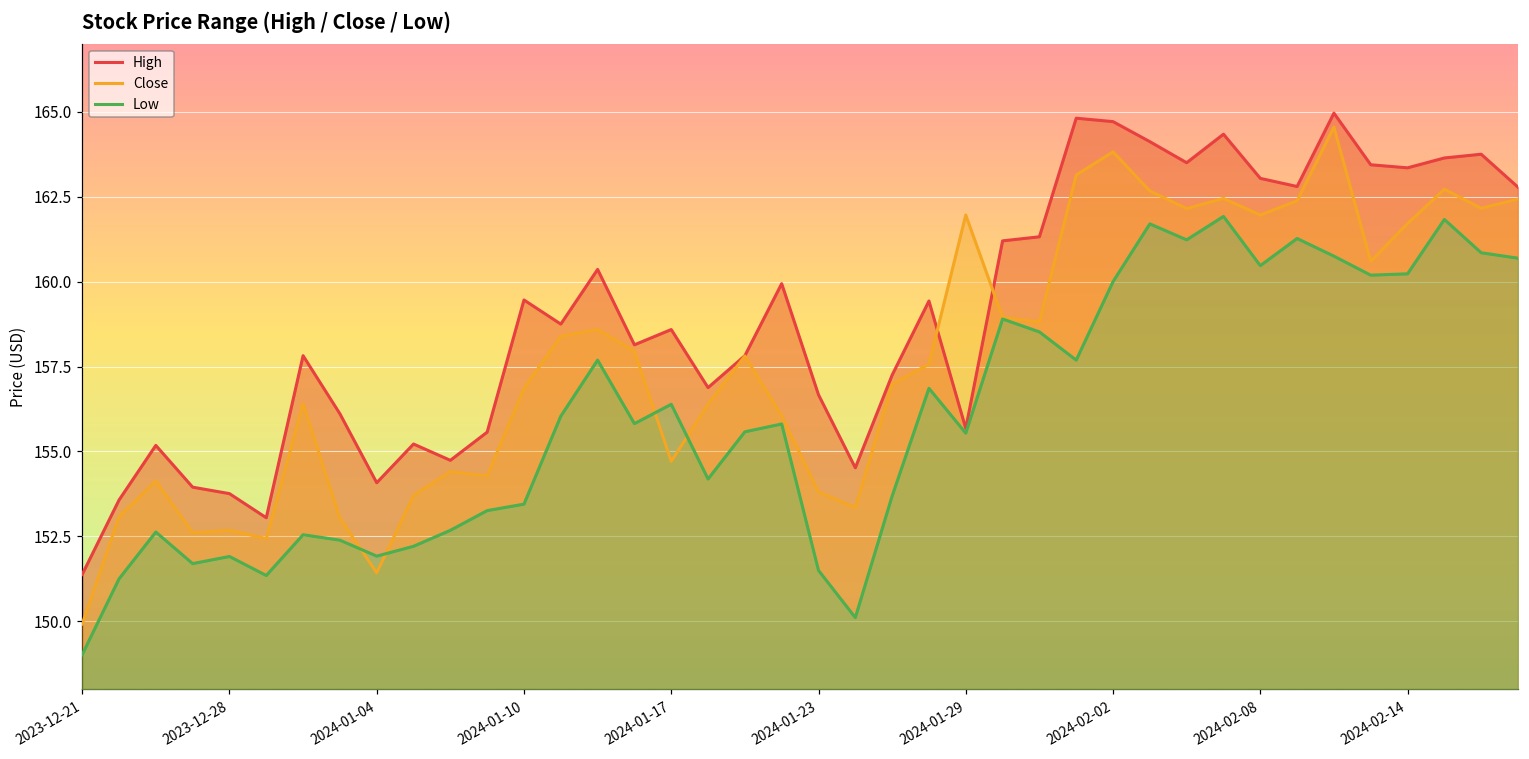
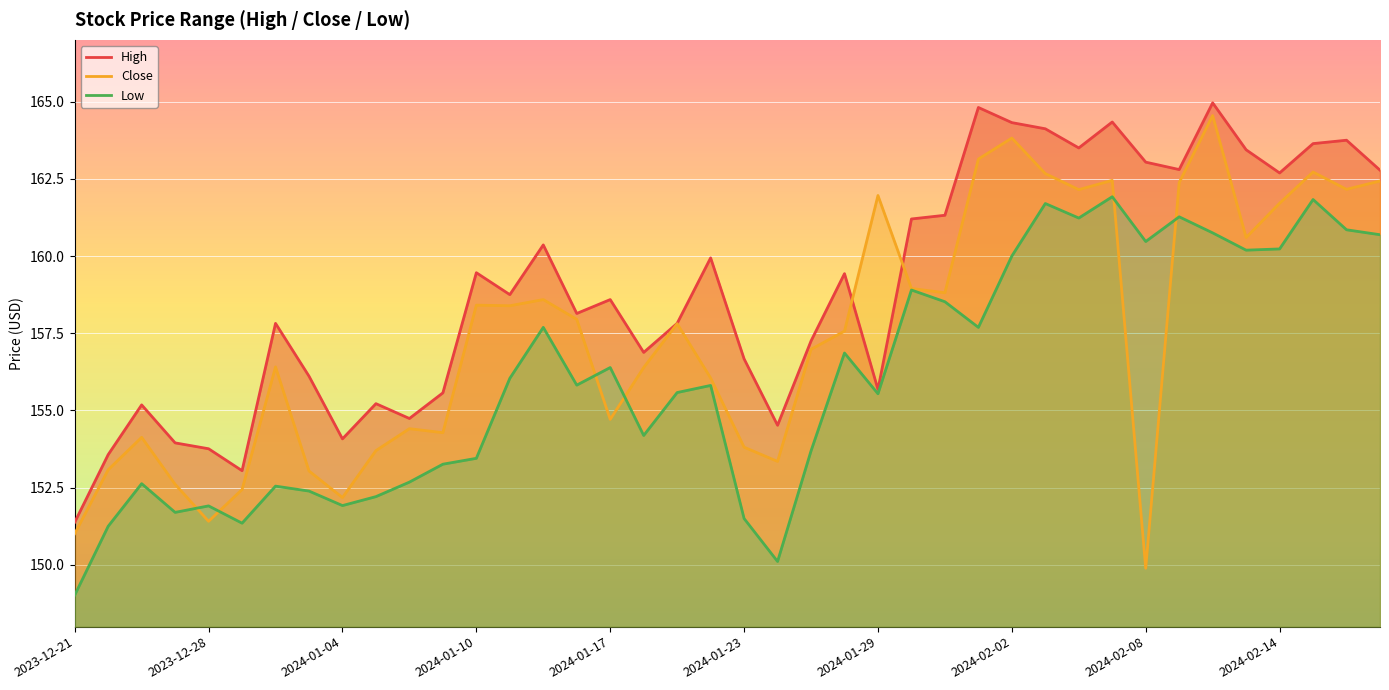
Close, 2023-12-21: 149.9 -> 151.0
Close, 2023-12-28: 152.7 -> 151.4
Close, 2024-01-04: 151.4 -> 152.2
Close, 2024-01-10: 156.9 -> 158.4
High, 2024-02-02: 164.7 -> 164.3
Close, 2024-02-08: 162.0 -> 149.9
High, 2024-02-14: 163.4 -> 162.7
